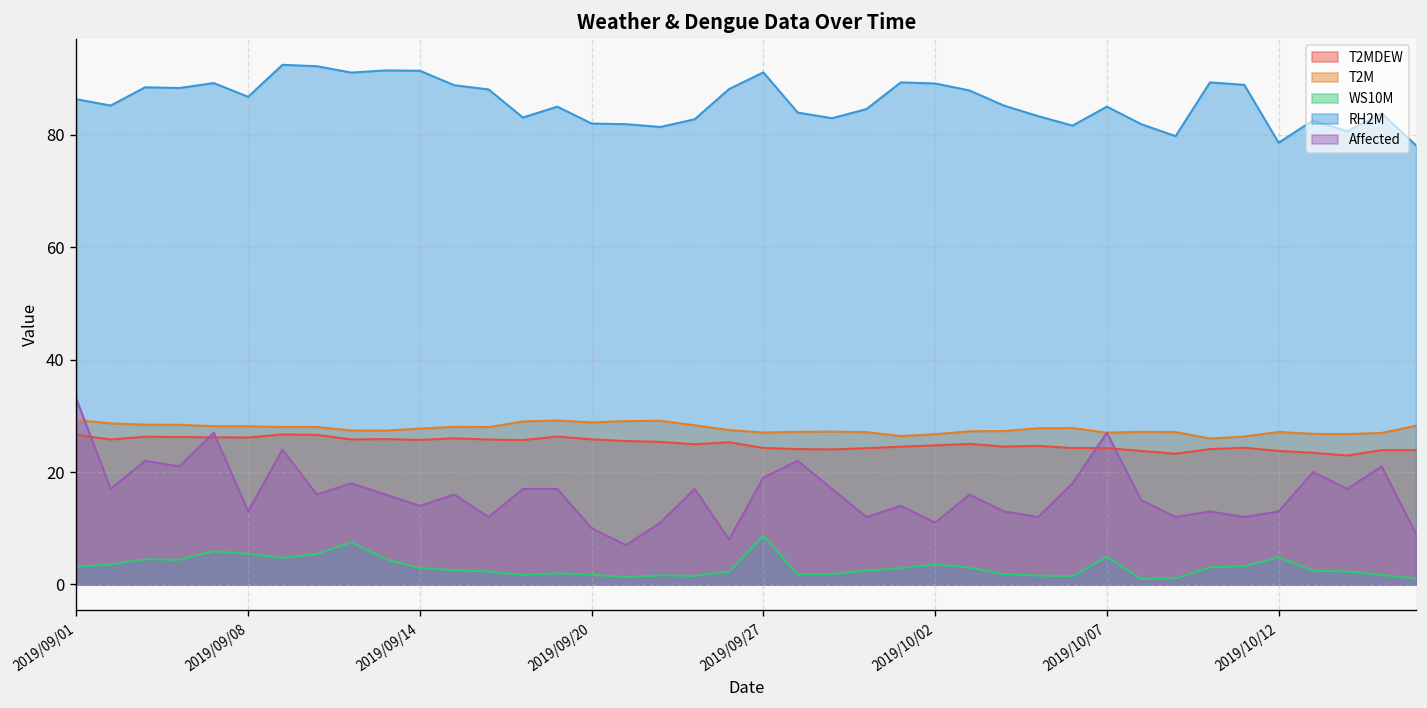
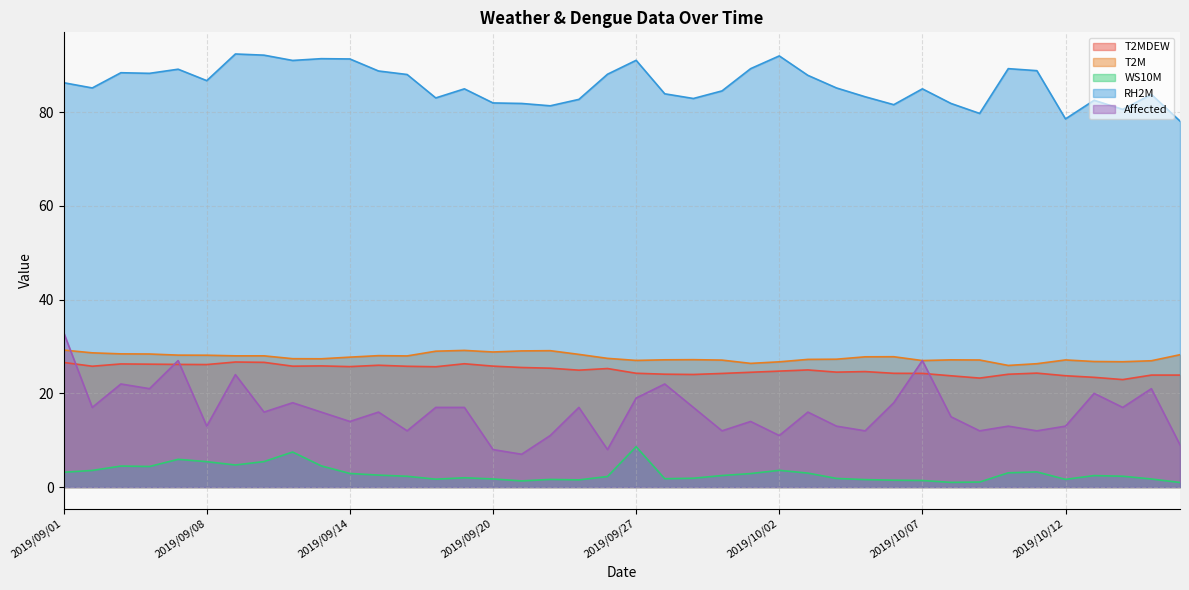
Affected, 2019/09/20: 10 -> 8
RH2M, 2019/10/02: 89 -> 92
WS10M, 2019/10/07: 5 -> 1
WS10M, 2019/10/12: 5 -> 2
